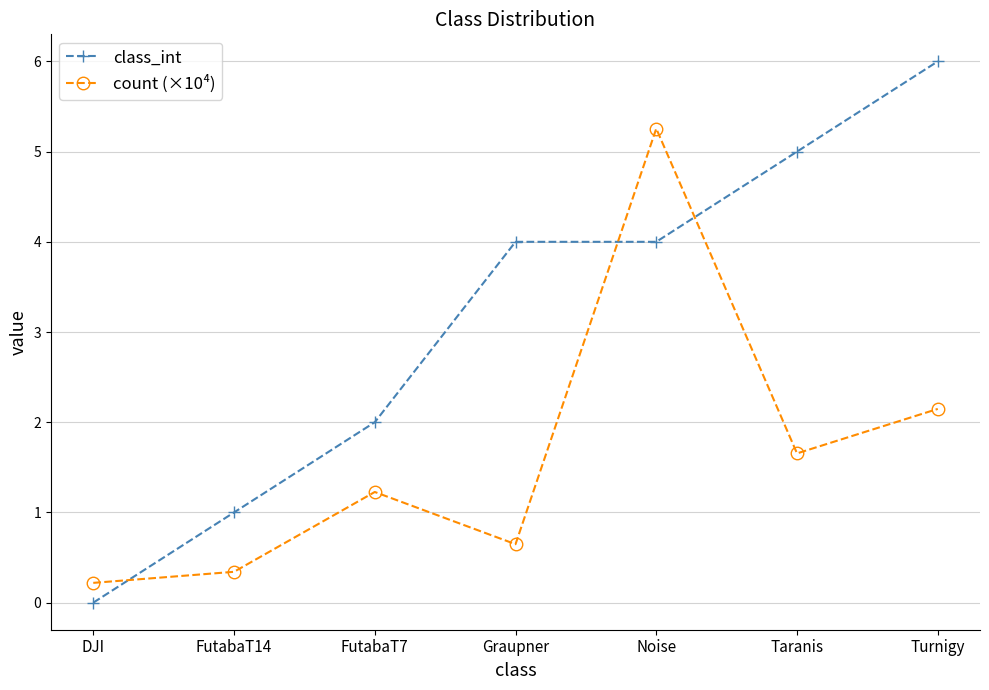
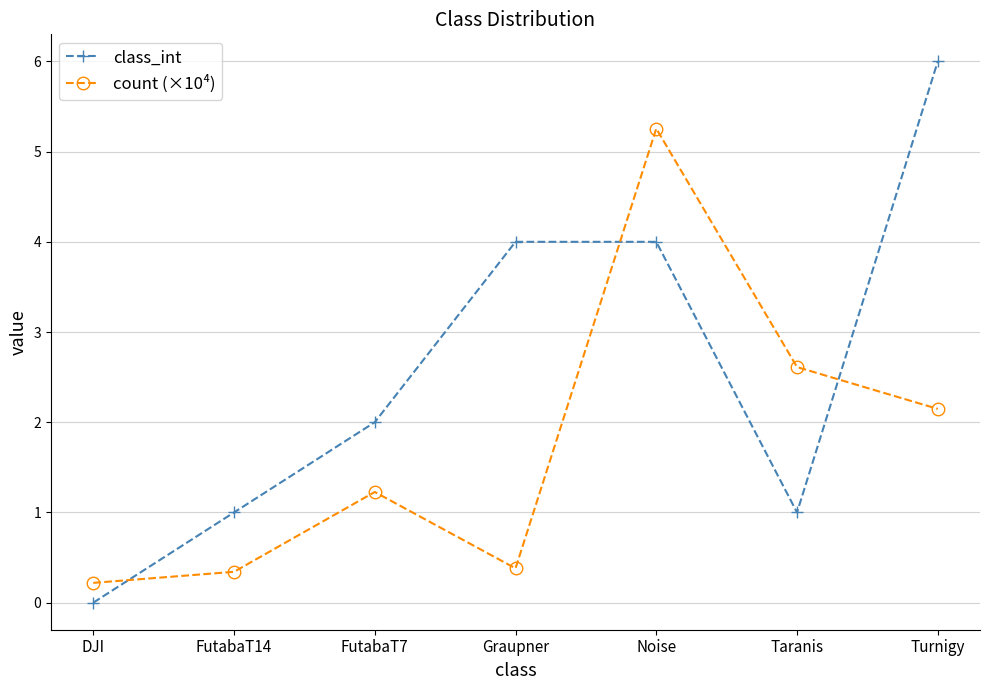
count (×10⁴), Graupner: 0.6 -> 0.4
class_int, Taranis: 5 -> 1
count (×10⁴), Taranis: 1.7 -> 2.6
